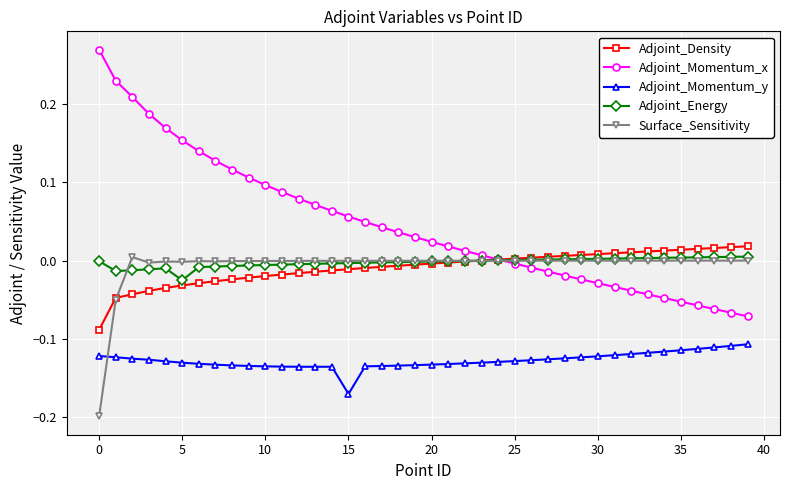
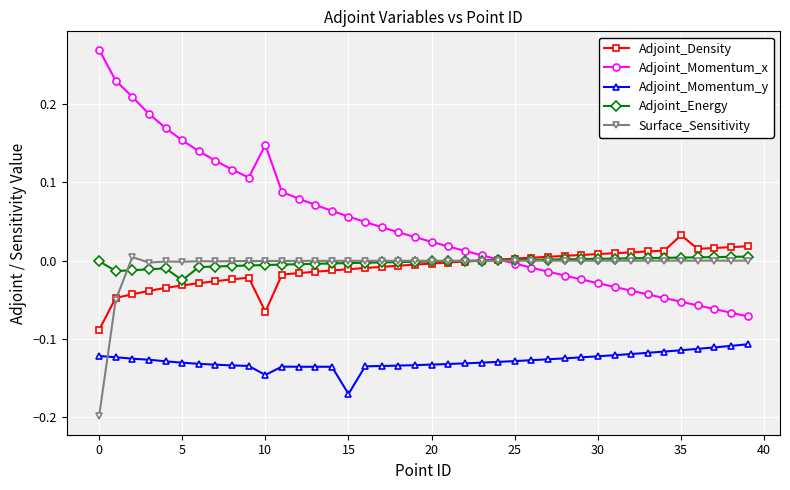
Adjoint_Density, 10: -0.02 -> -0.07
Adjoint_Momentum_x, 10: 0.10 -> 0.15
Adjoint_Momentum_y, 10: -0.14 -> -0.15
Adjoint_Density, 35: 0.01 -> 0.03
